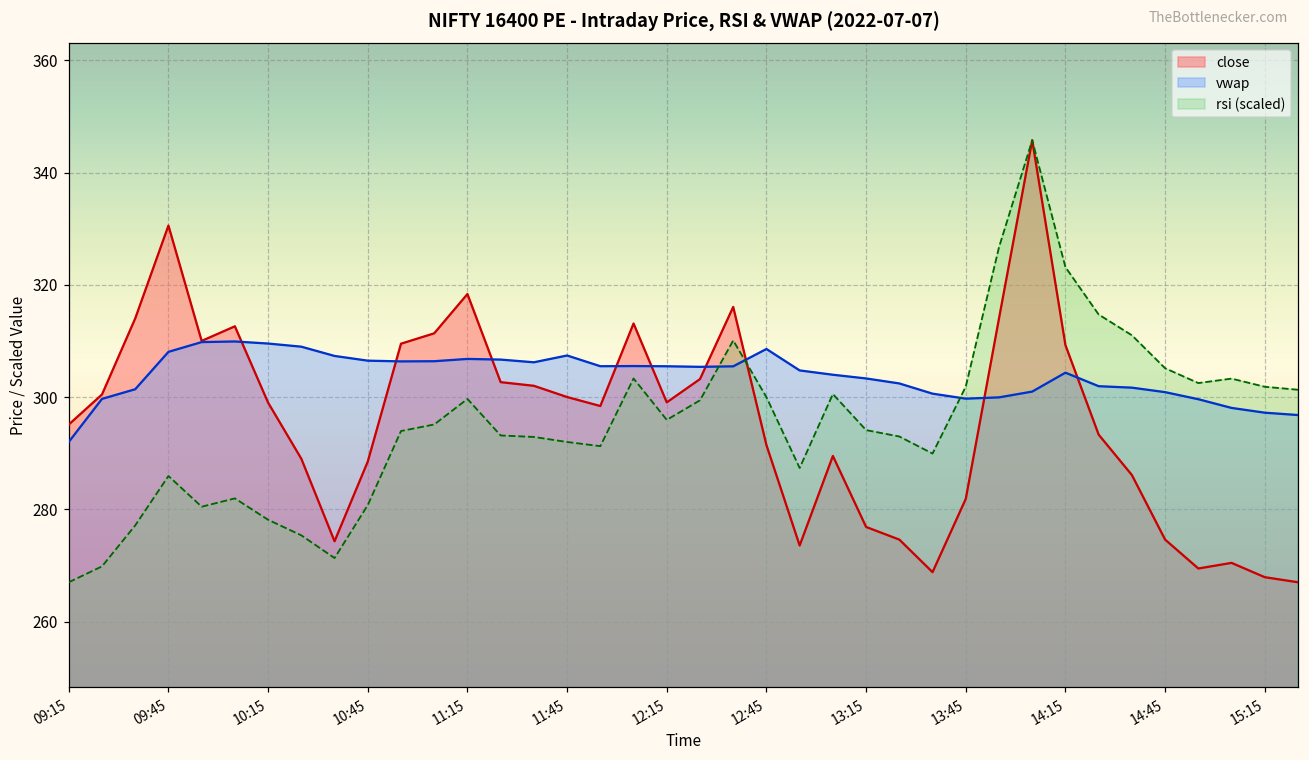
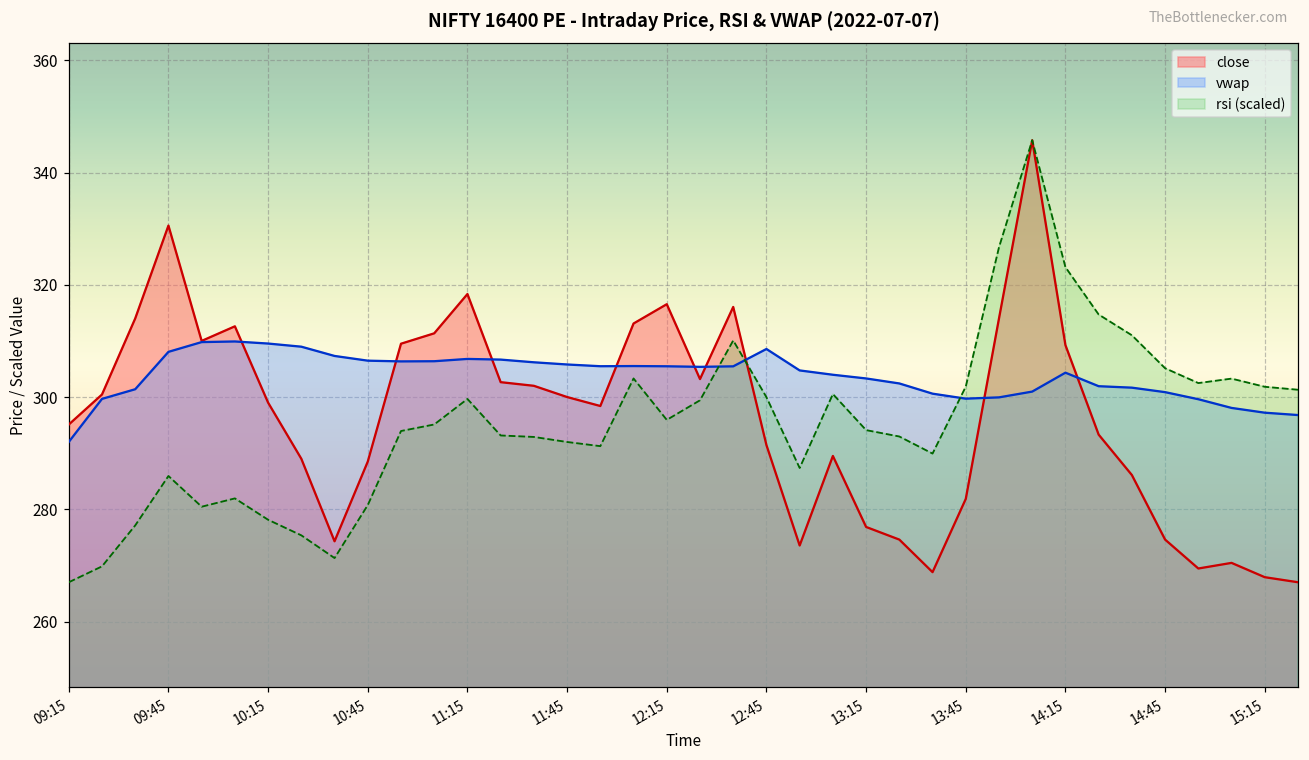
vwap, 11:45: 307 -> 306
close, 12:15: 299 -> 317
